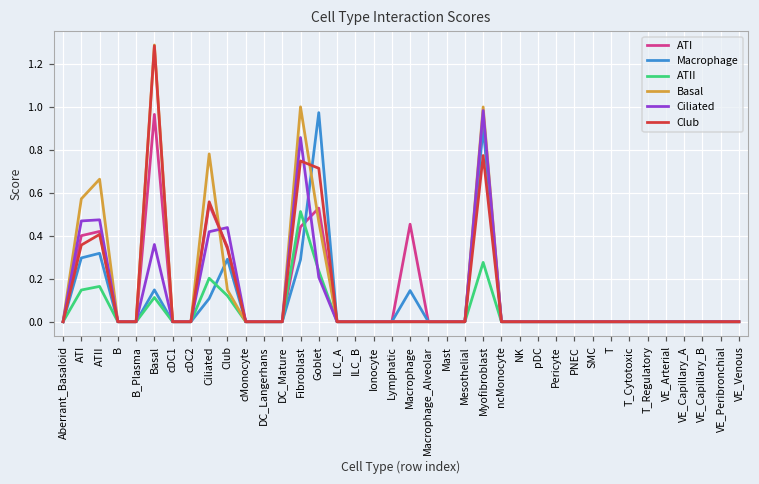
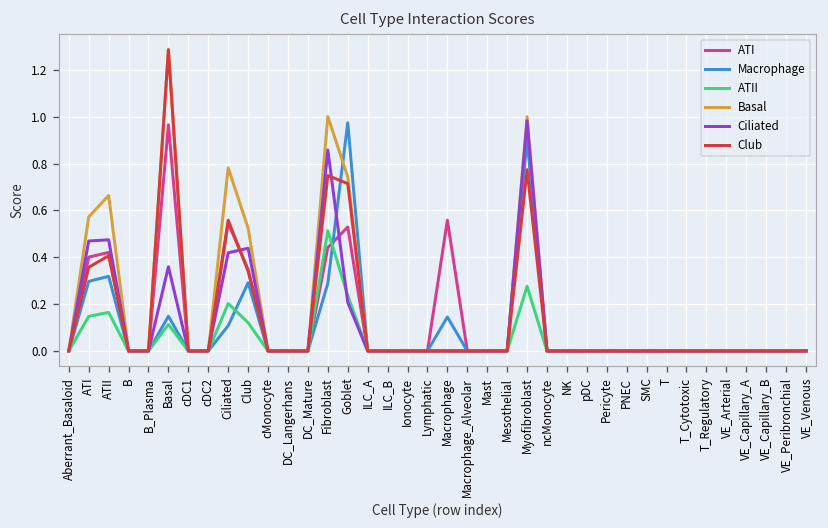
Basal, Club: 0.15 -> 0.52
Basal, Goblet: 0.47 -> 0.74
ATI, Macrophage: 0.45 -> 0.56
